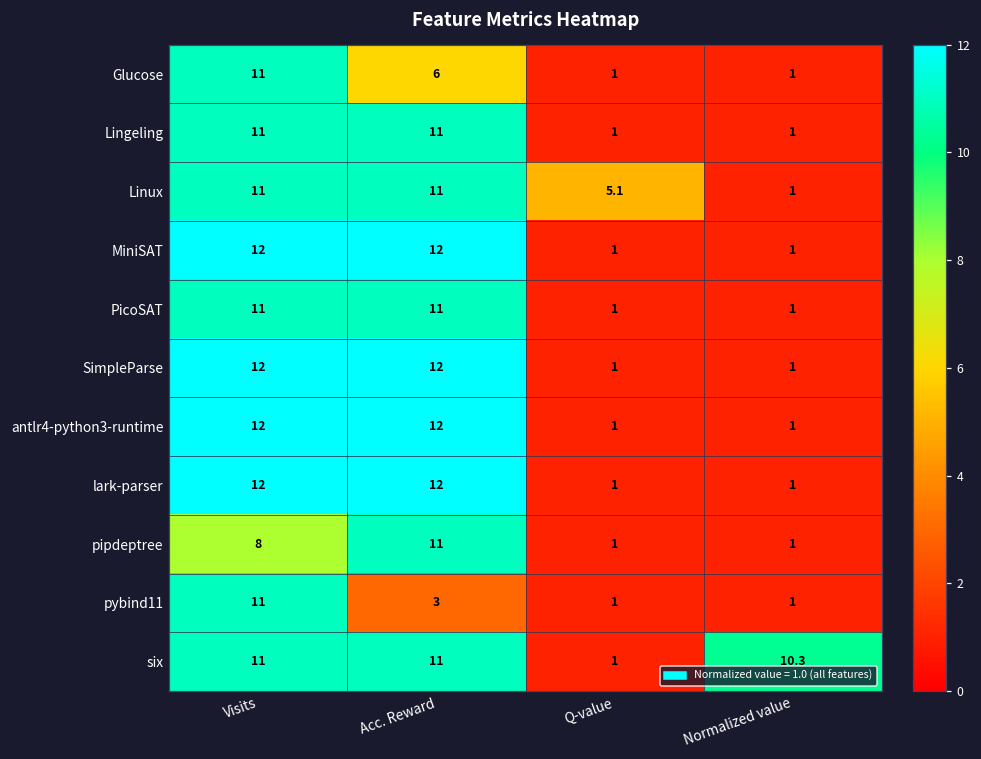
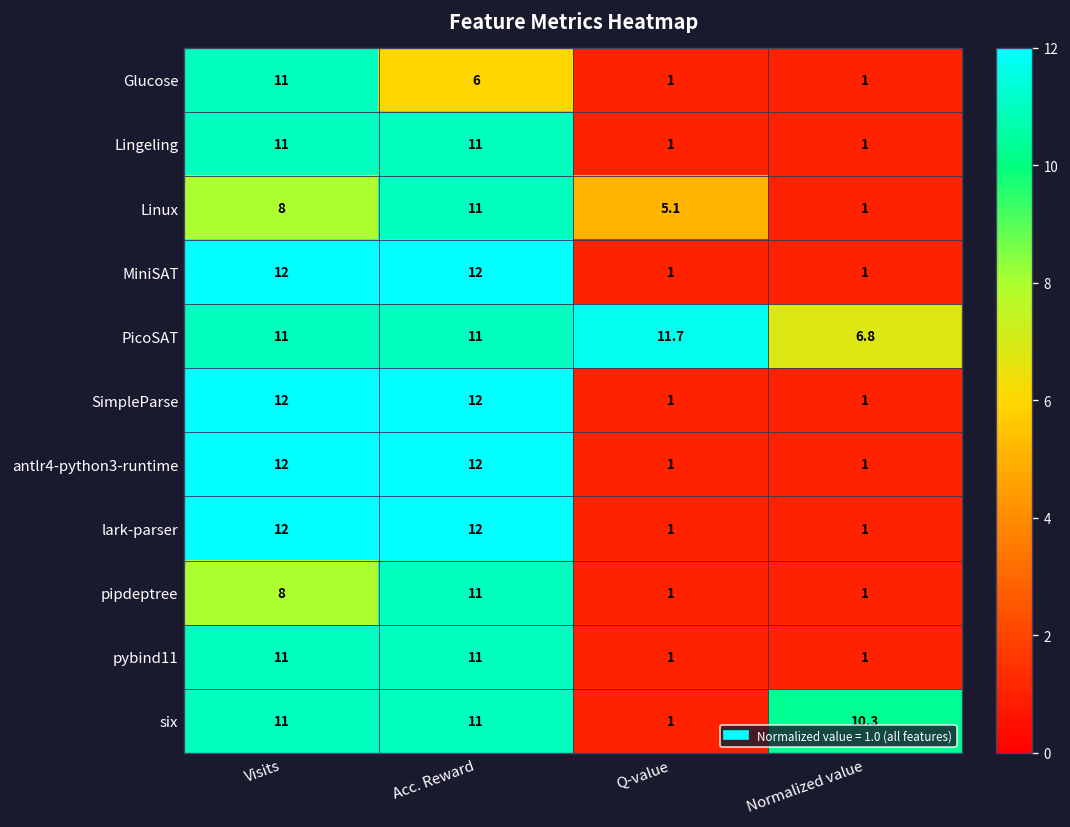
Linux, Visits: 11 -> 8
PicoSAT, Q-value: 1 -> 11.7
PicoSAT, Normalized value: 1 -> 6.8
pybind11, Acc. Reward: 3 -> 11
